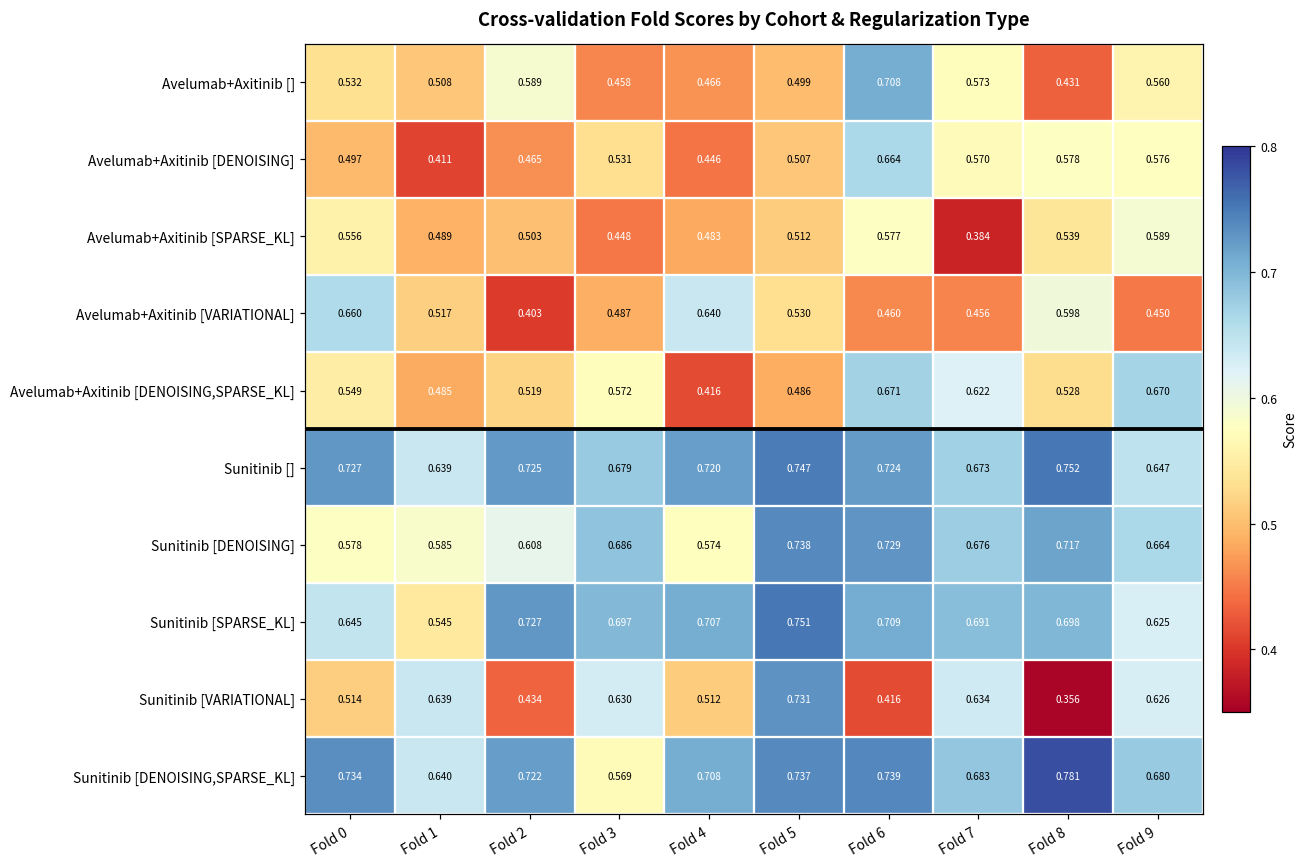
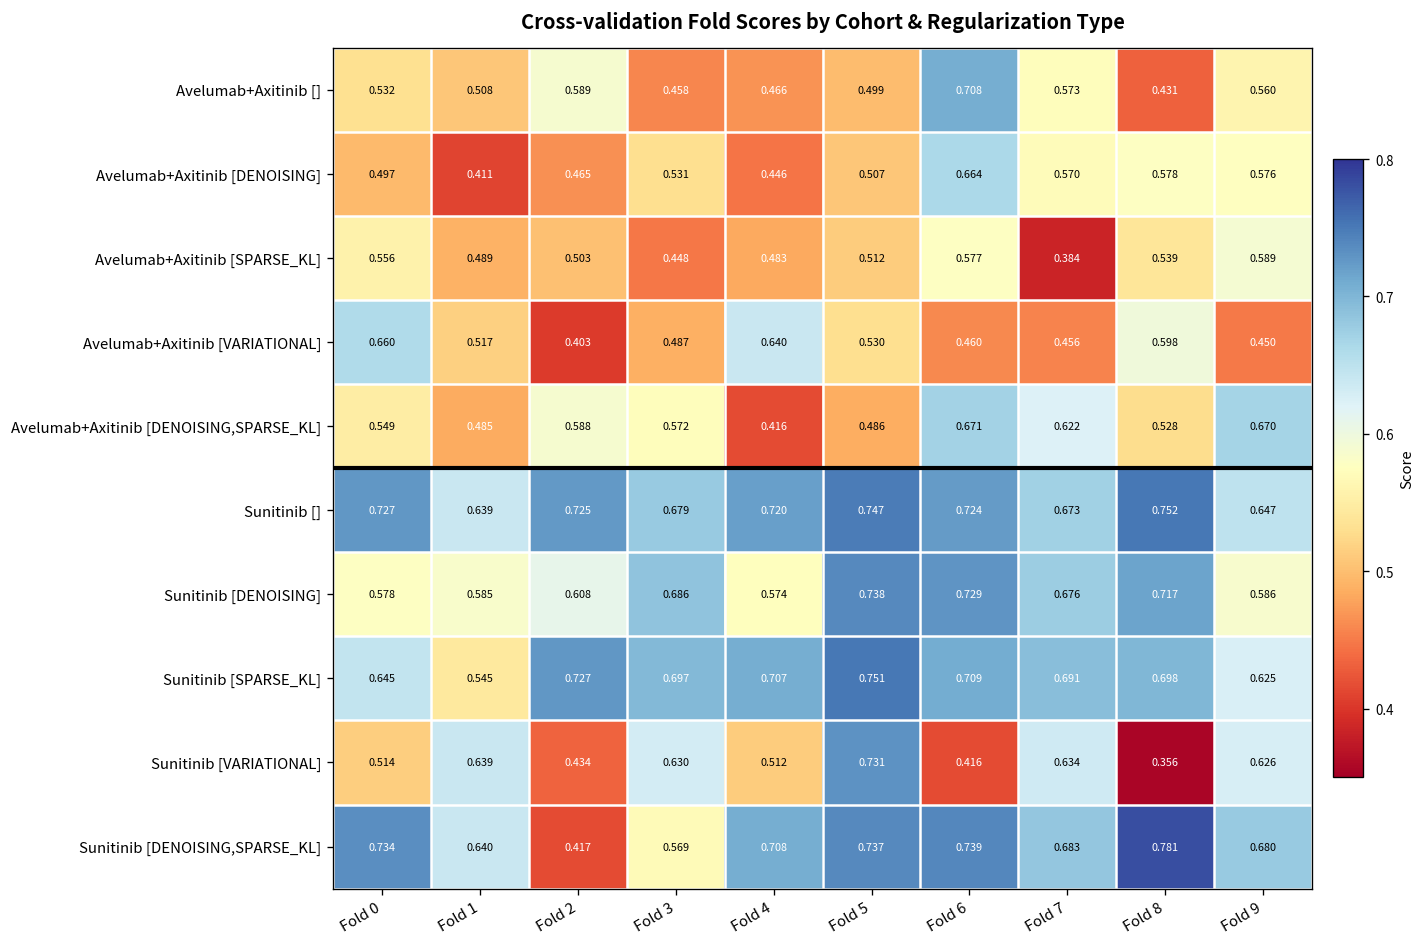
Avelumab+Axitinib [DENOISING,SPARSE_KL], Fold 2: 0.519 -> 0.588
Sunitinib [DENOISING], Fold 9: 0.664 -> 0.586
Sunitinib [DENOISING,SPARSE_KL], Fold 2: 0.722 -> 0.417
